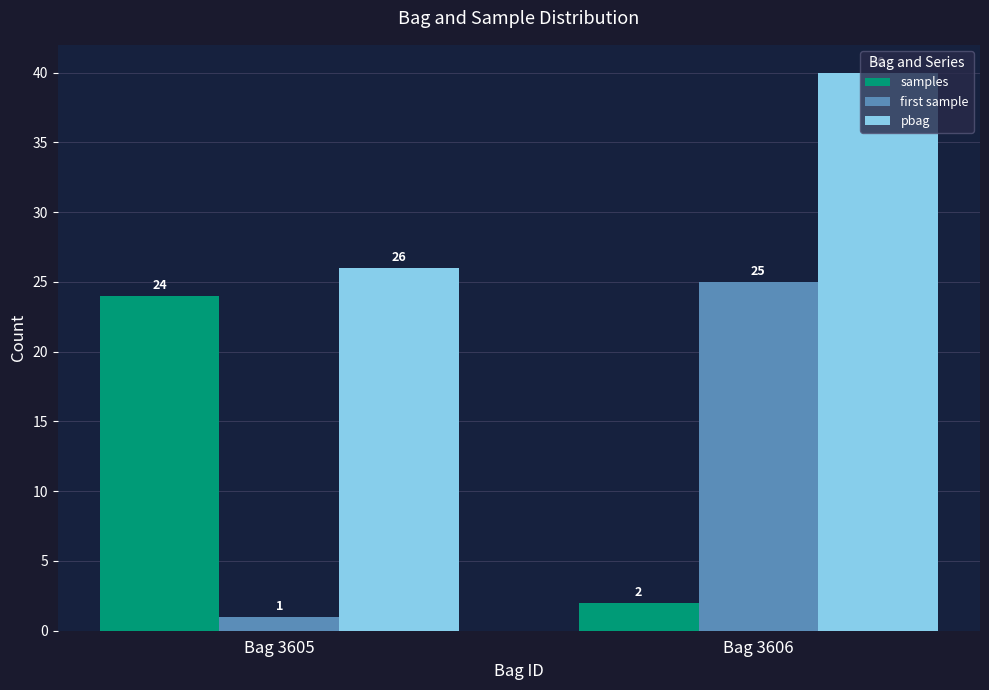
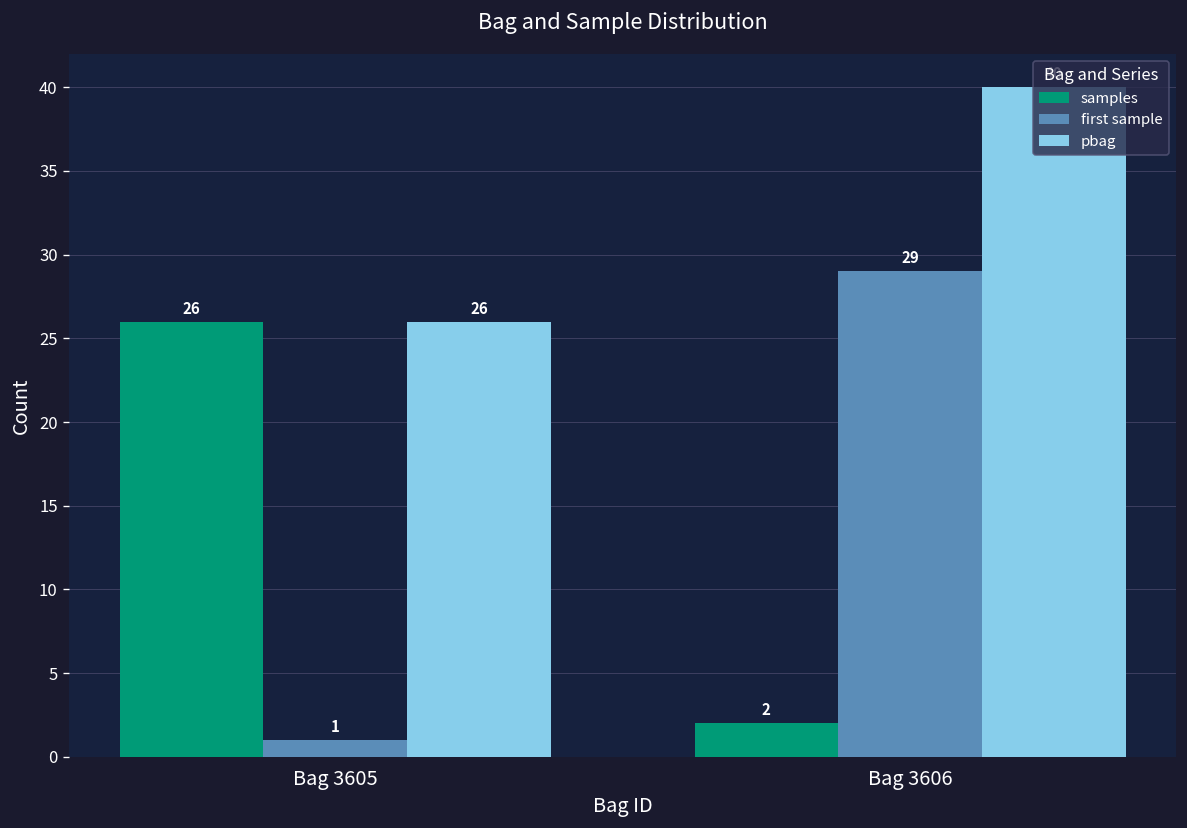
samples, Bag 3605: 24 -> 26
first sample, Bag 3606: 25 -> 29
